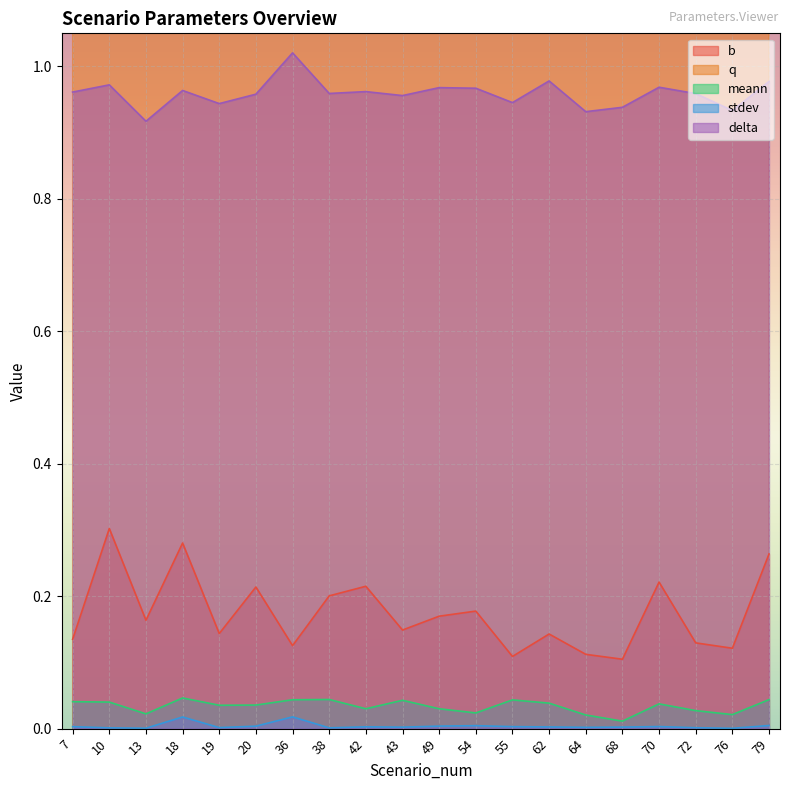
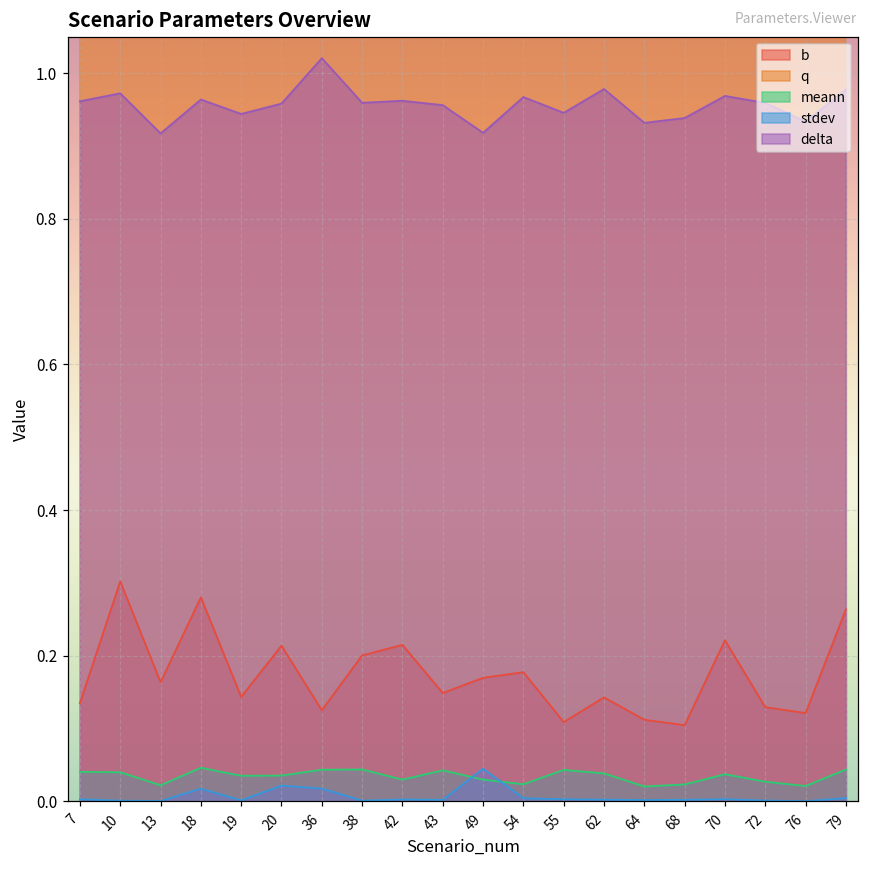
stdev, 20: 0.00 -> 0.02
stdev, 49: 0.00 -> 0.05
delta, 49: 0.97 -> 0.92
meann, 68: 0.01 -> 0.02
